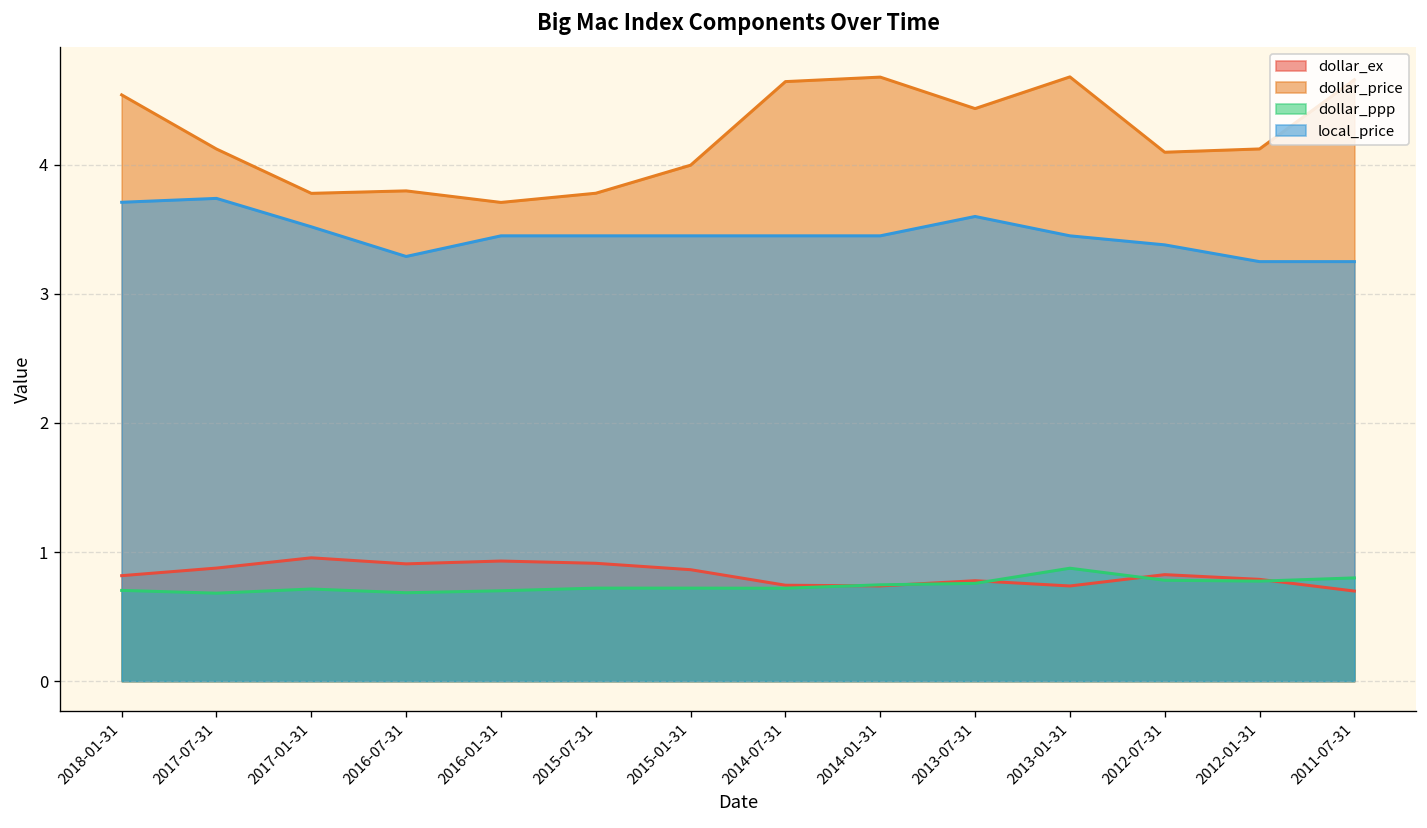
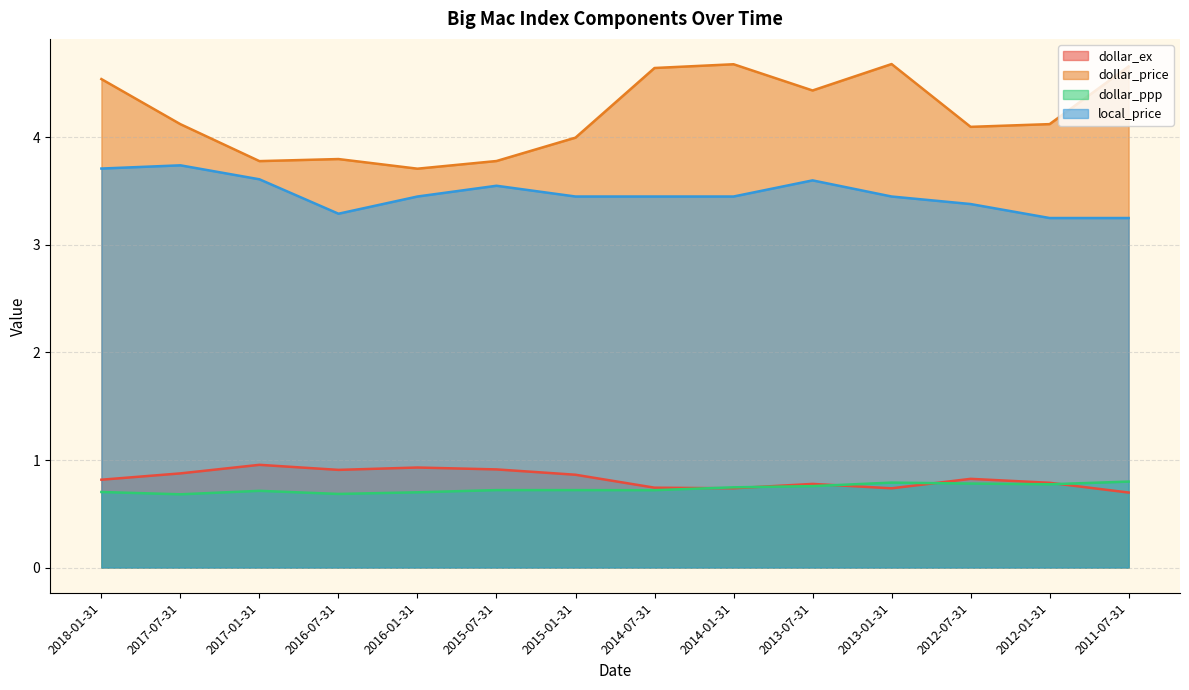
local_price, 2017-01-31: 3.52 -> 3.61
local_price, 2015-07-31: 3.45 -> 3.55
dollar_ppp, 2013-01-31: 0.87 -> 0.79
